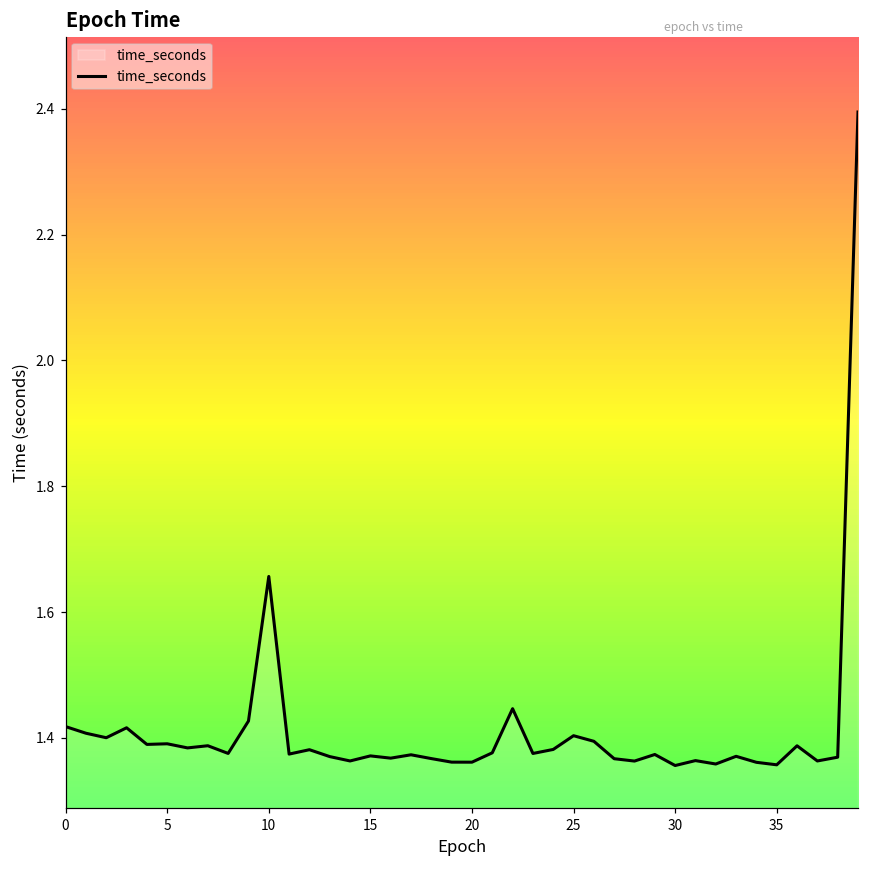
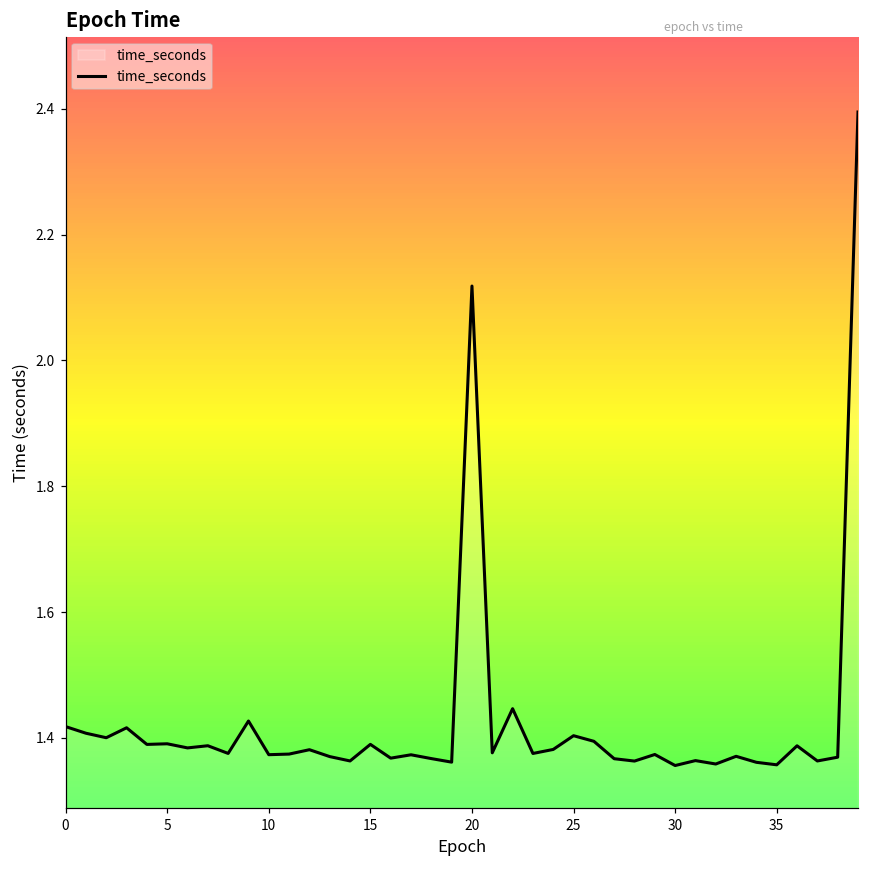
10: 1.66 -> 1.37
15: 1.37 -> 1.39
20: 1.36 -> 2.12
